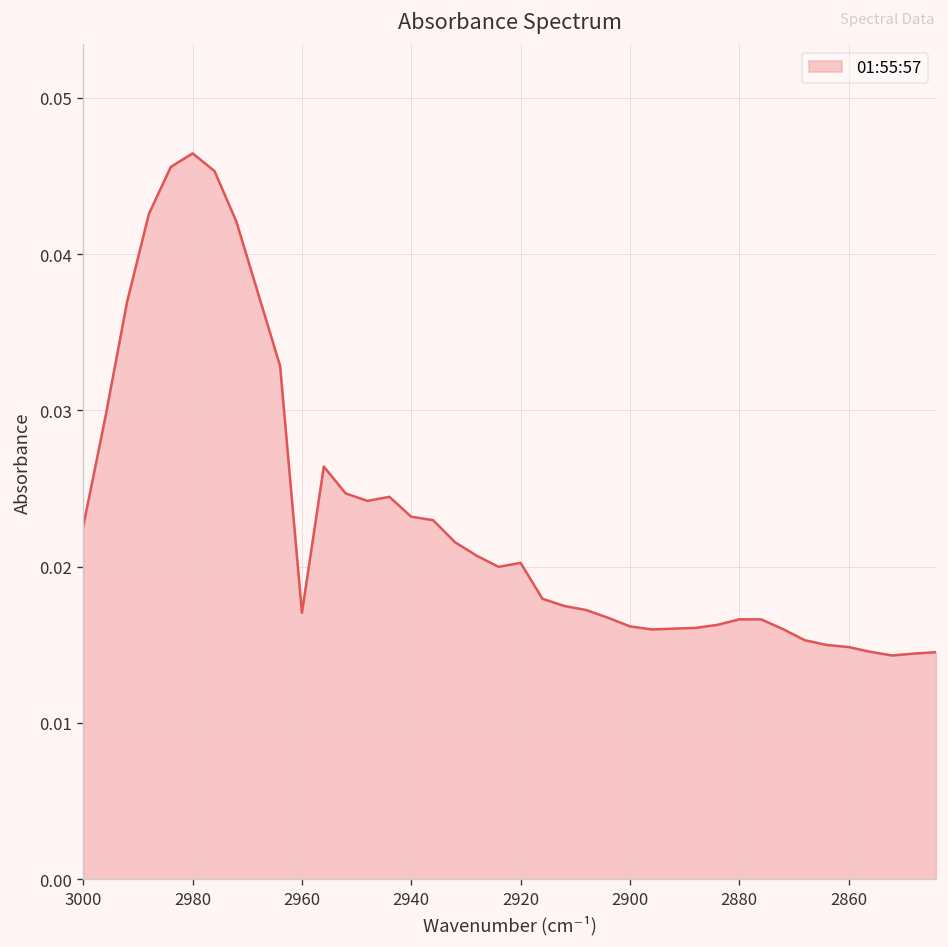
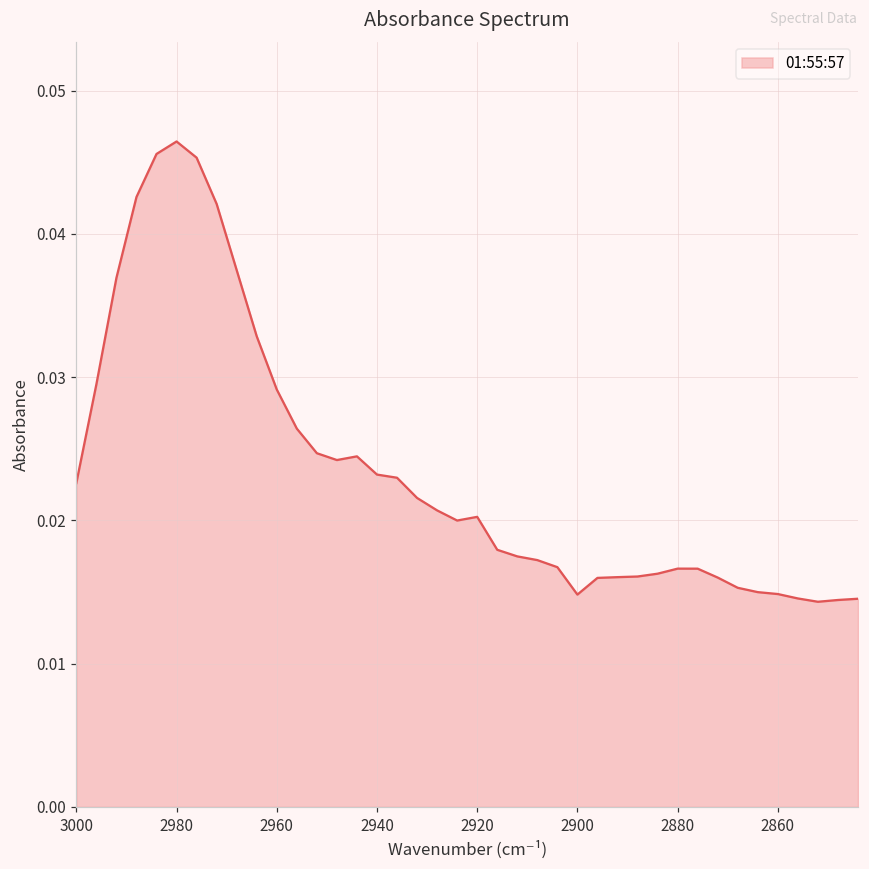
2960: 0.0171 -> 0.0291
2900: 0.0162 -> 0.0148
